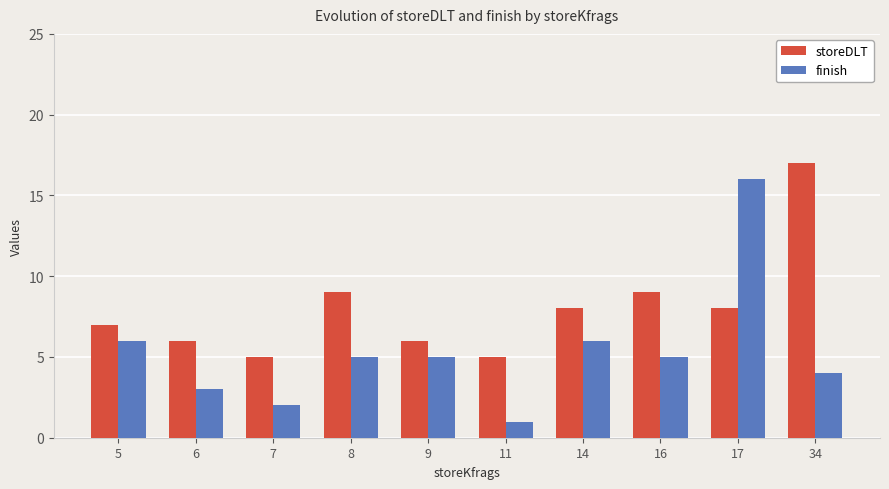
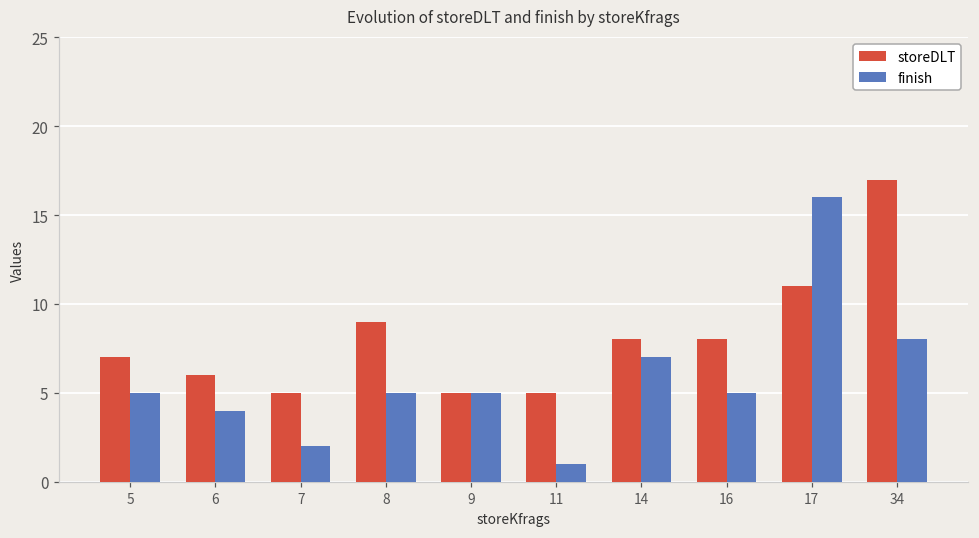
finish, 5: 6 -> 5
finish, 6: 3 -> 4
storeDLT, 9: 6 -> 5
finish, 14: 6 -> 7
storeDLT, 16: 9 -> 8
storeDLT, 17: 8 -> 11
finish, 34: 4 -> 8
